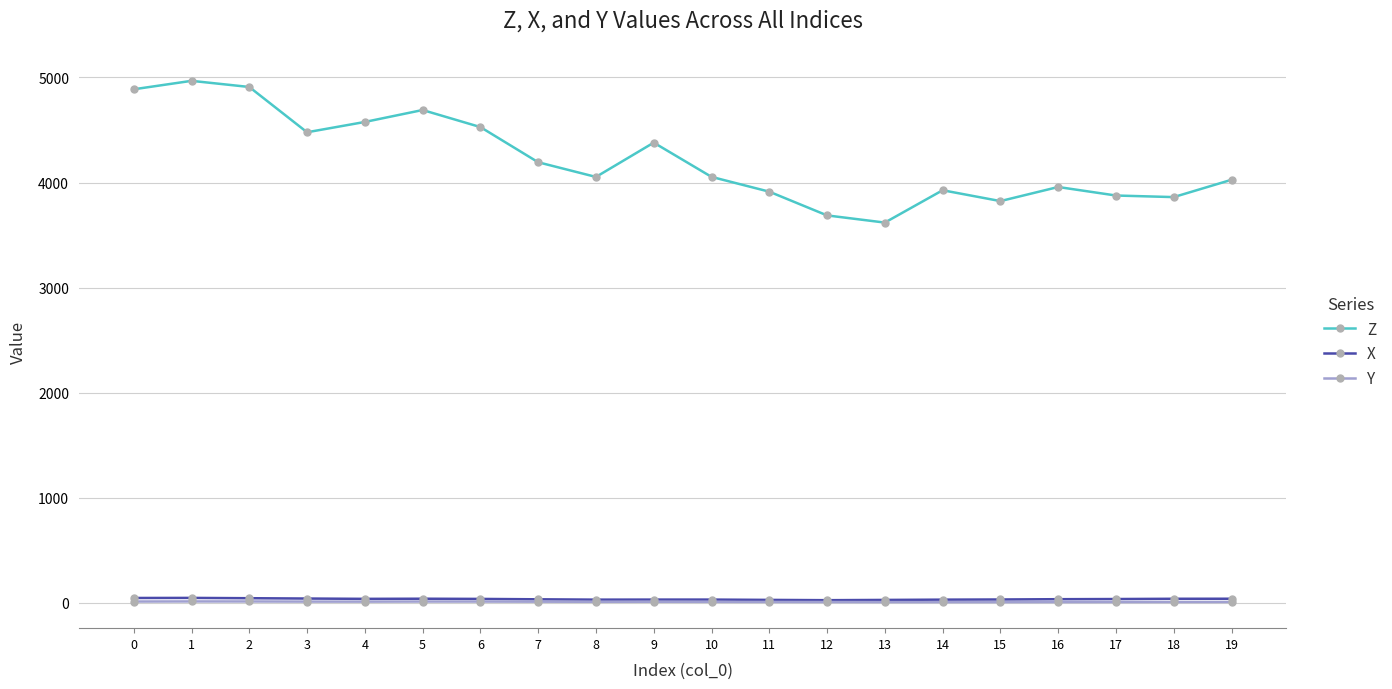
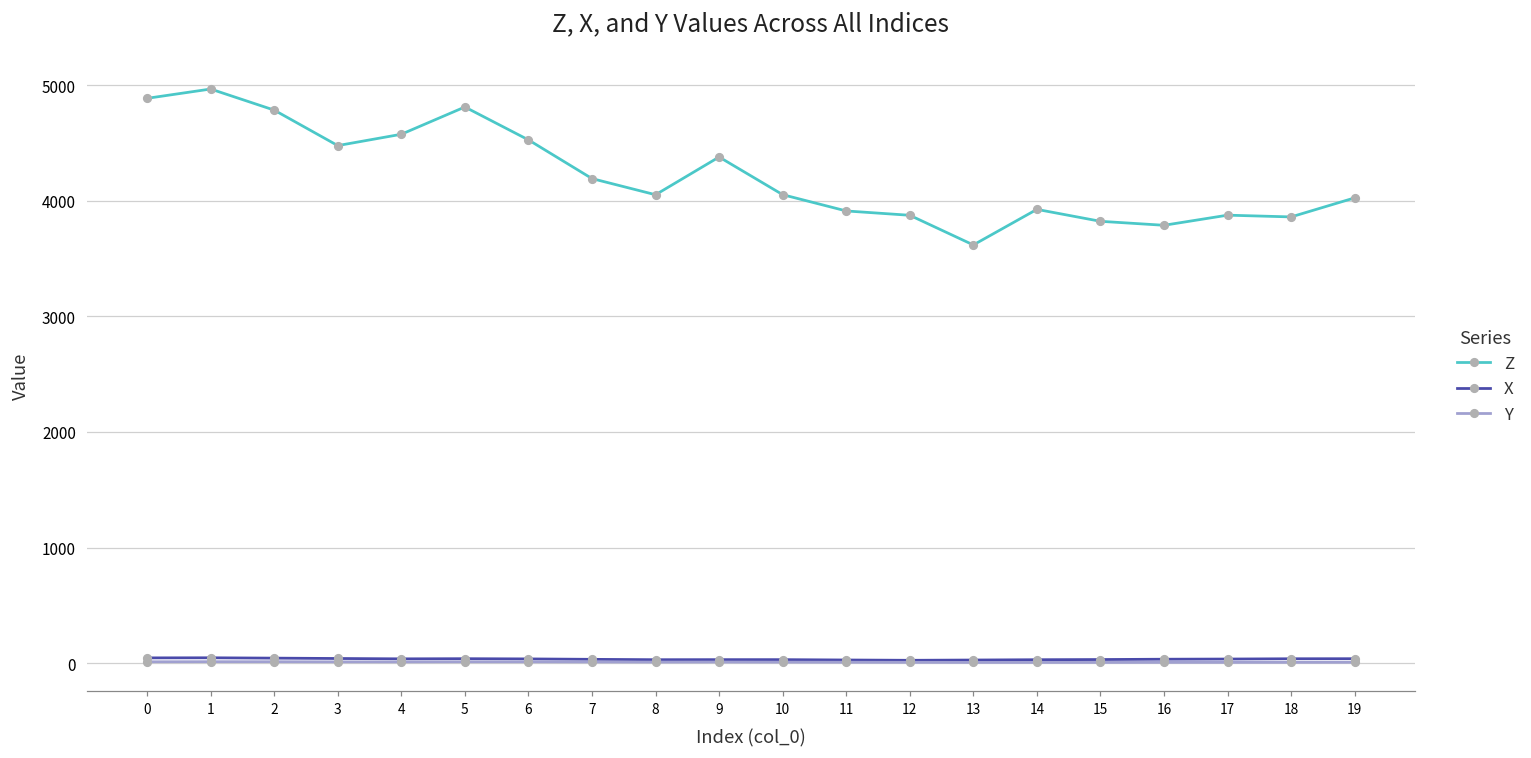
Z, 2: 4910 -> 4790
Z, 5: 4690 -> 4810
Z, 12: 3690 -> 3880
Z, 16: 3960 -> 3790
